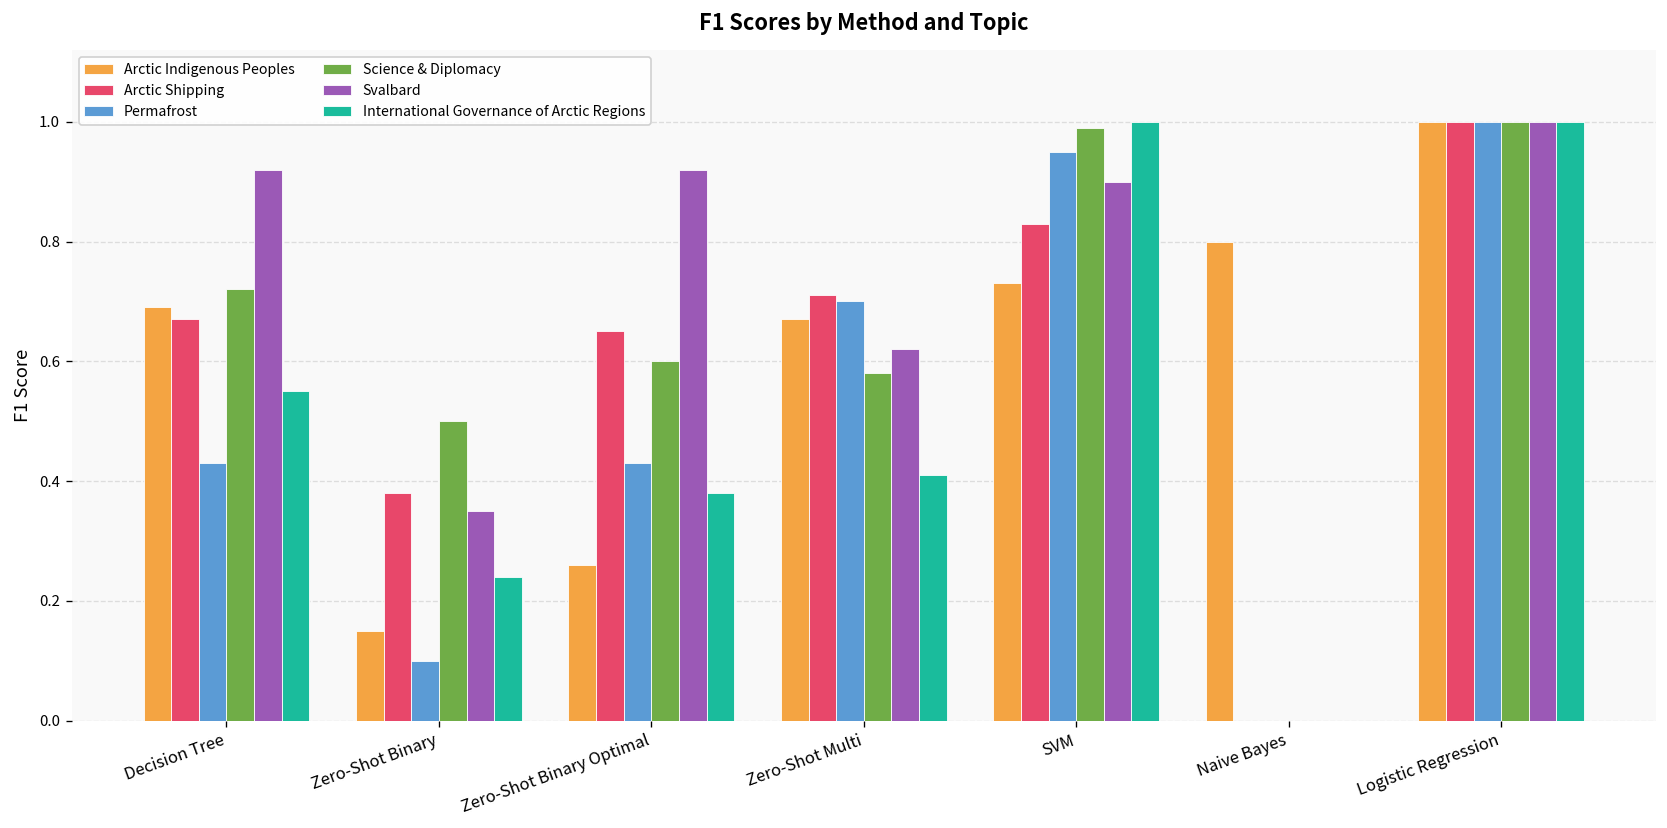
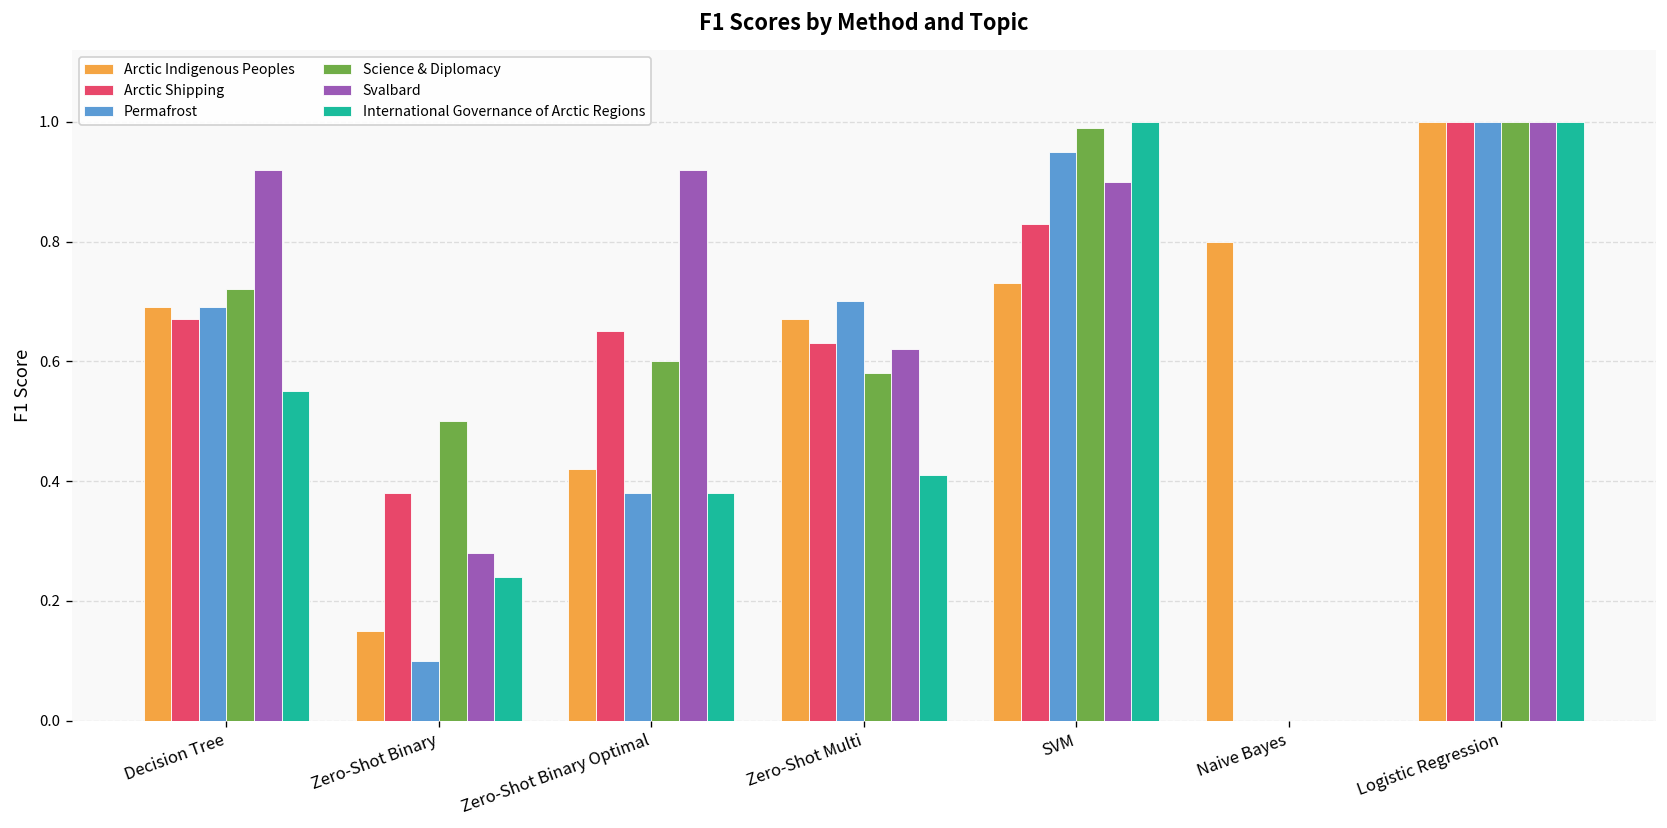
Permafrost, Decision Tree: 0.43 -> 0.69
Svalbard, Zero-Shot Binary: 0.35 -> 0.28
Arctic Indigenous Peoples, Zero-Shot Binary Optimal: 0.26 -> 0.42
Permafrost, Zero-Shot Binary Optimal: 0.43 -> 0.38
Arctic Shipping, Zero-Shot Multi: 0.71 -> 0.63
